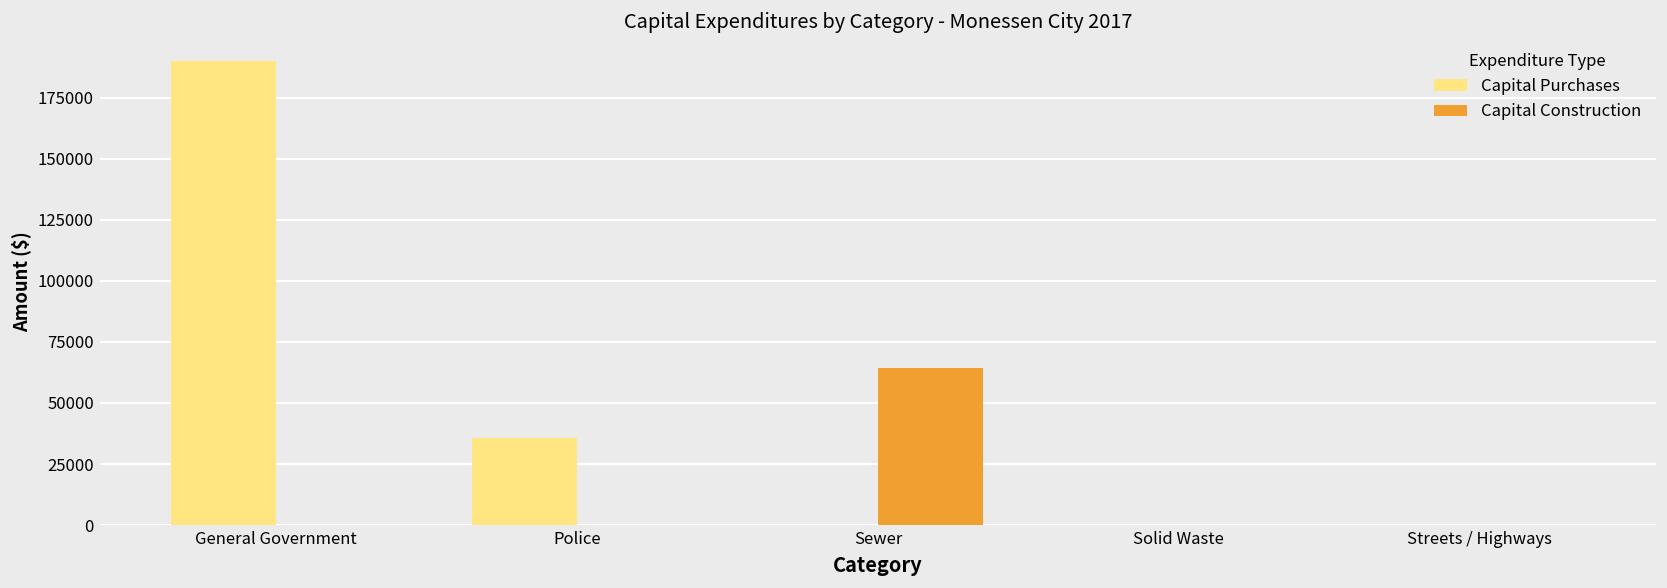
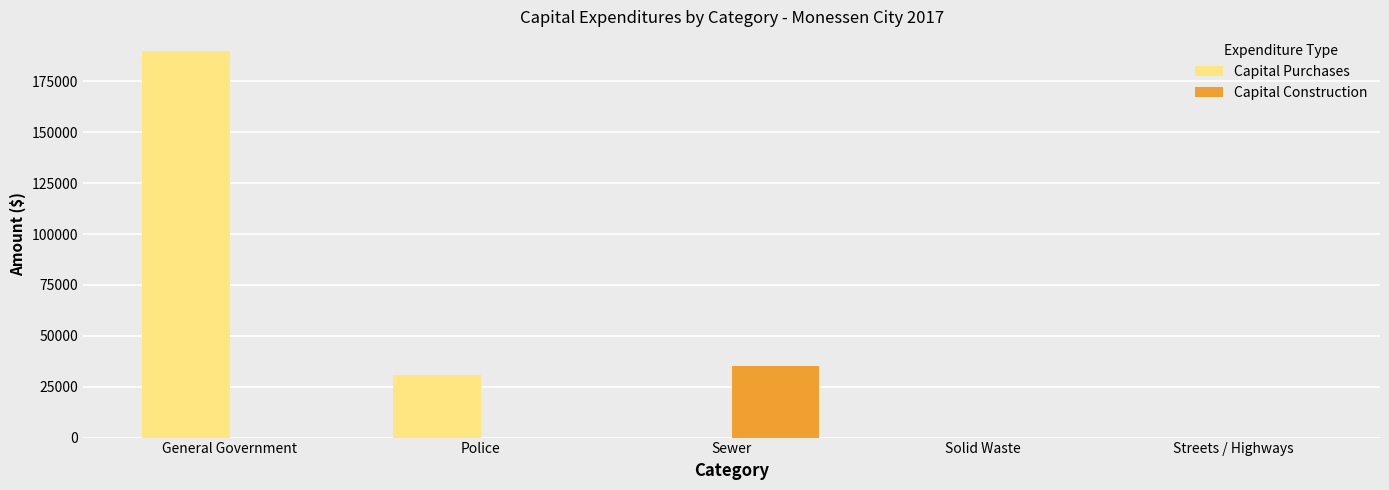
Capital Purchases, Police: 36000 -> 31000
Capital Construction, Sewer: 64000 -> 35000
